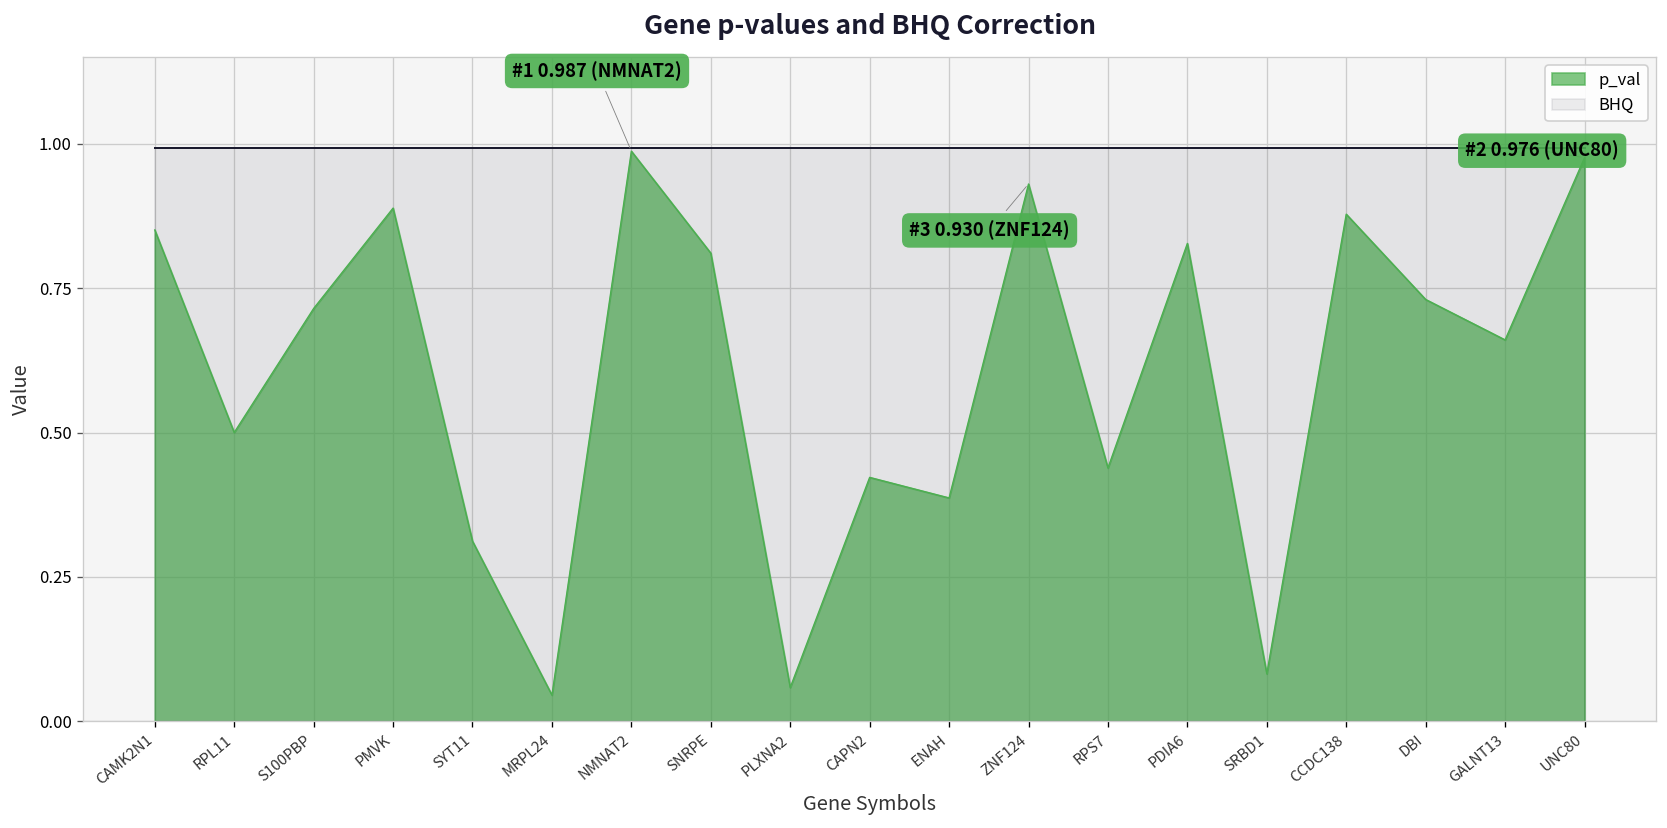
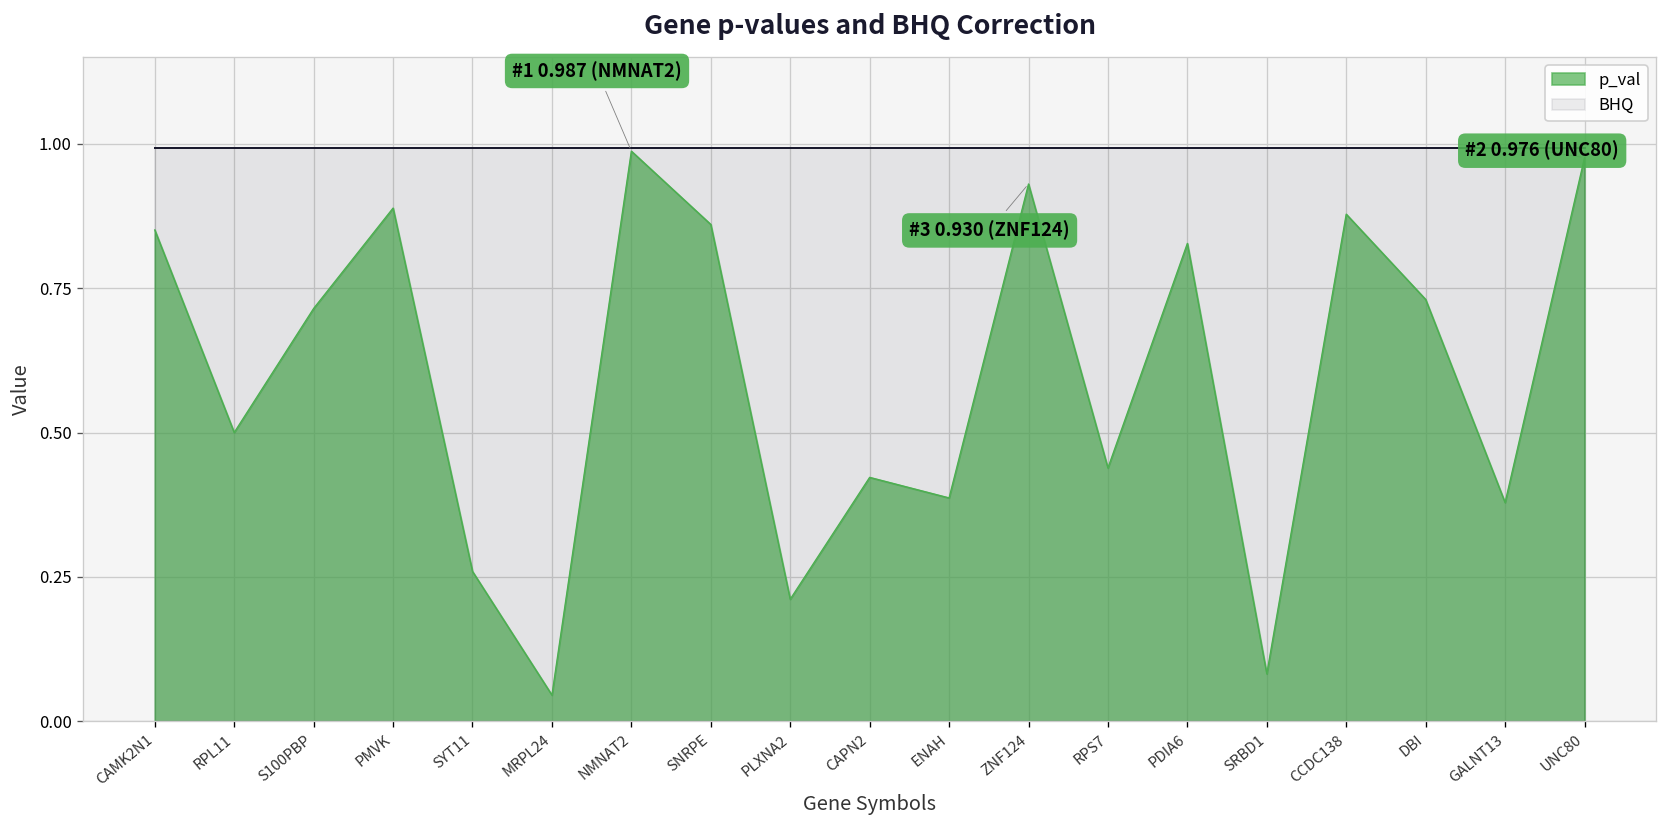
p_val, SYT11: 0.31 -> 0.26
p_val, SNRPE: 0.81 -> 0.86
p_val, PLXNA2: 0.06 -> 0.21
p_val, GALNT13: 0.66 -> 0.38
